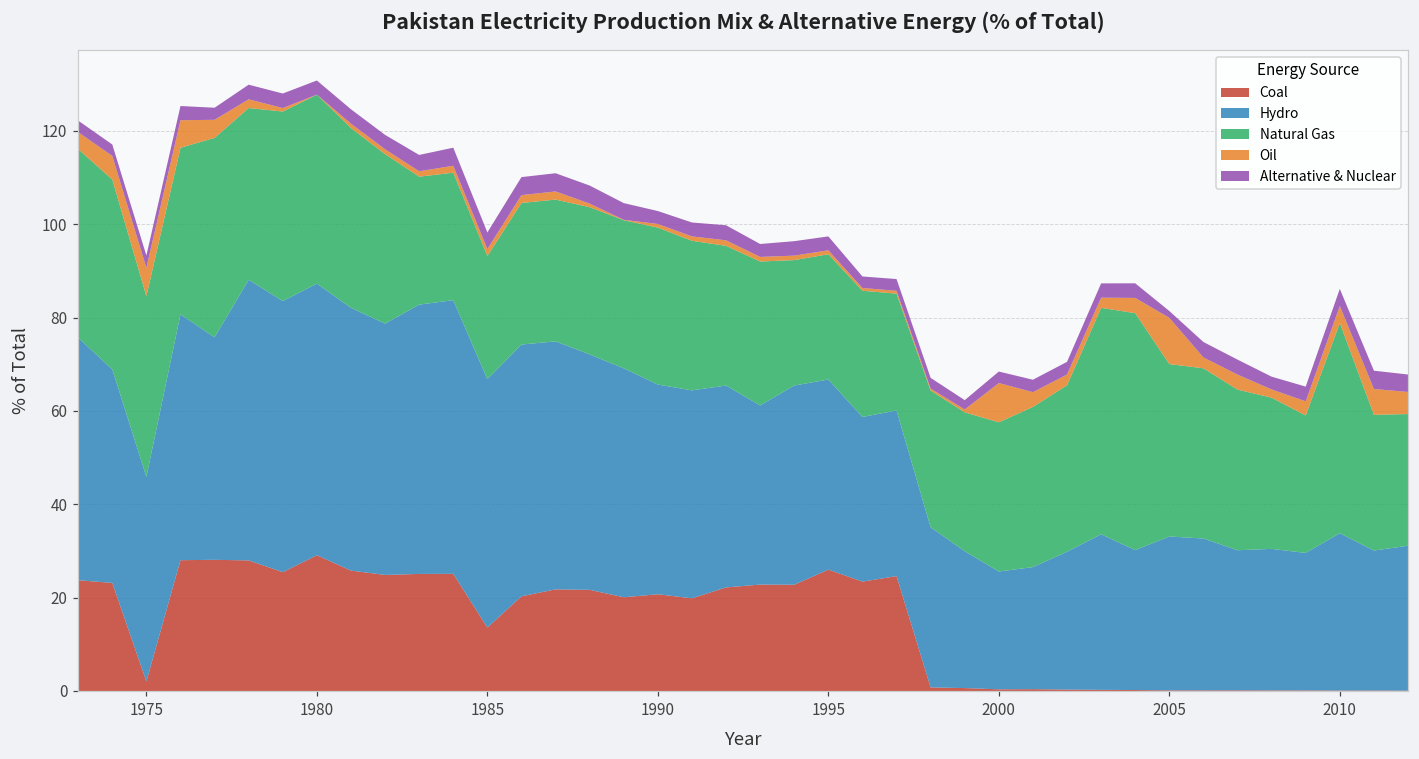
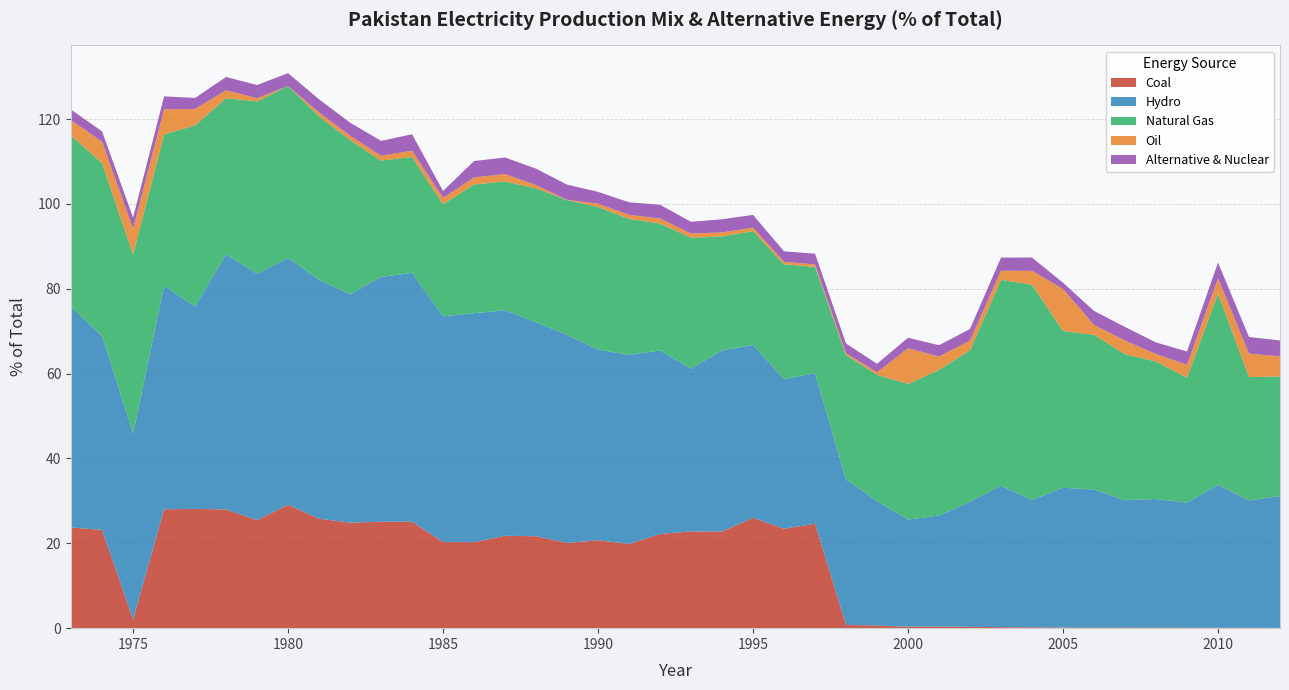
Natural Gas, 1975: 39 -> 42
Coal, 1985: 14 -> 20
Alternative & Nuclear, 1985: 4 -> 2
